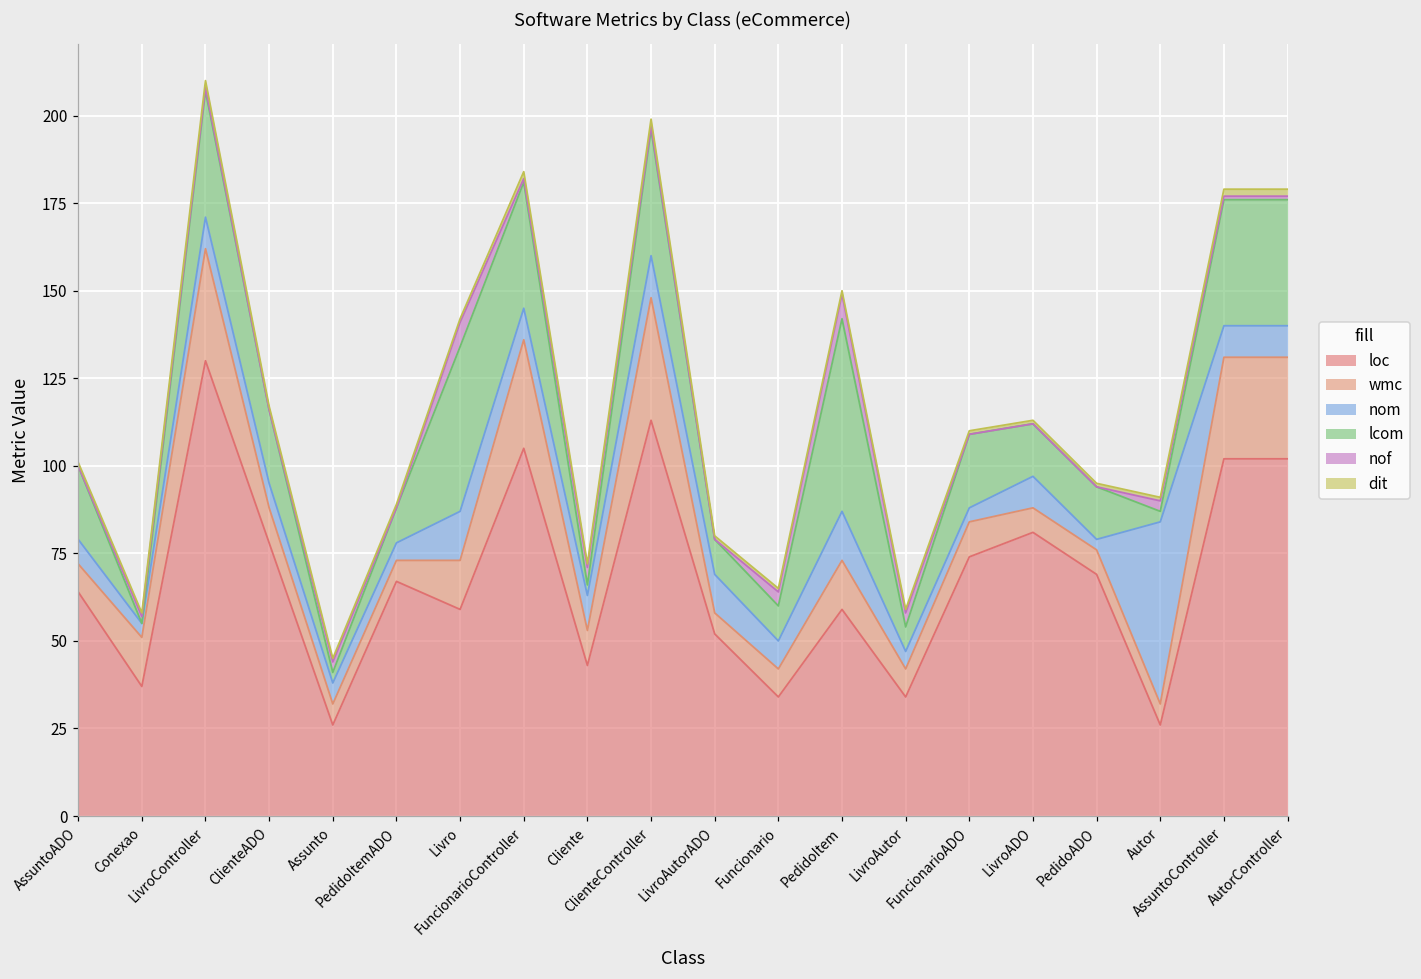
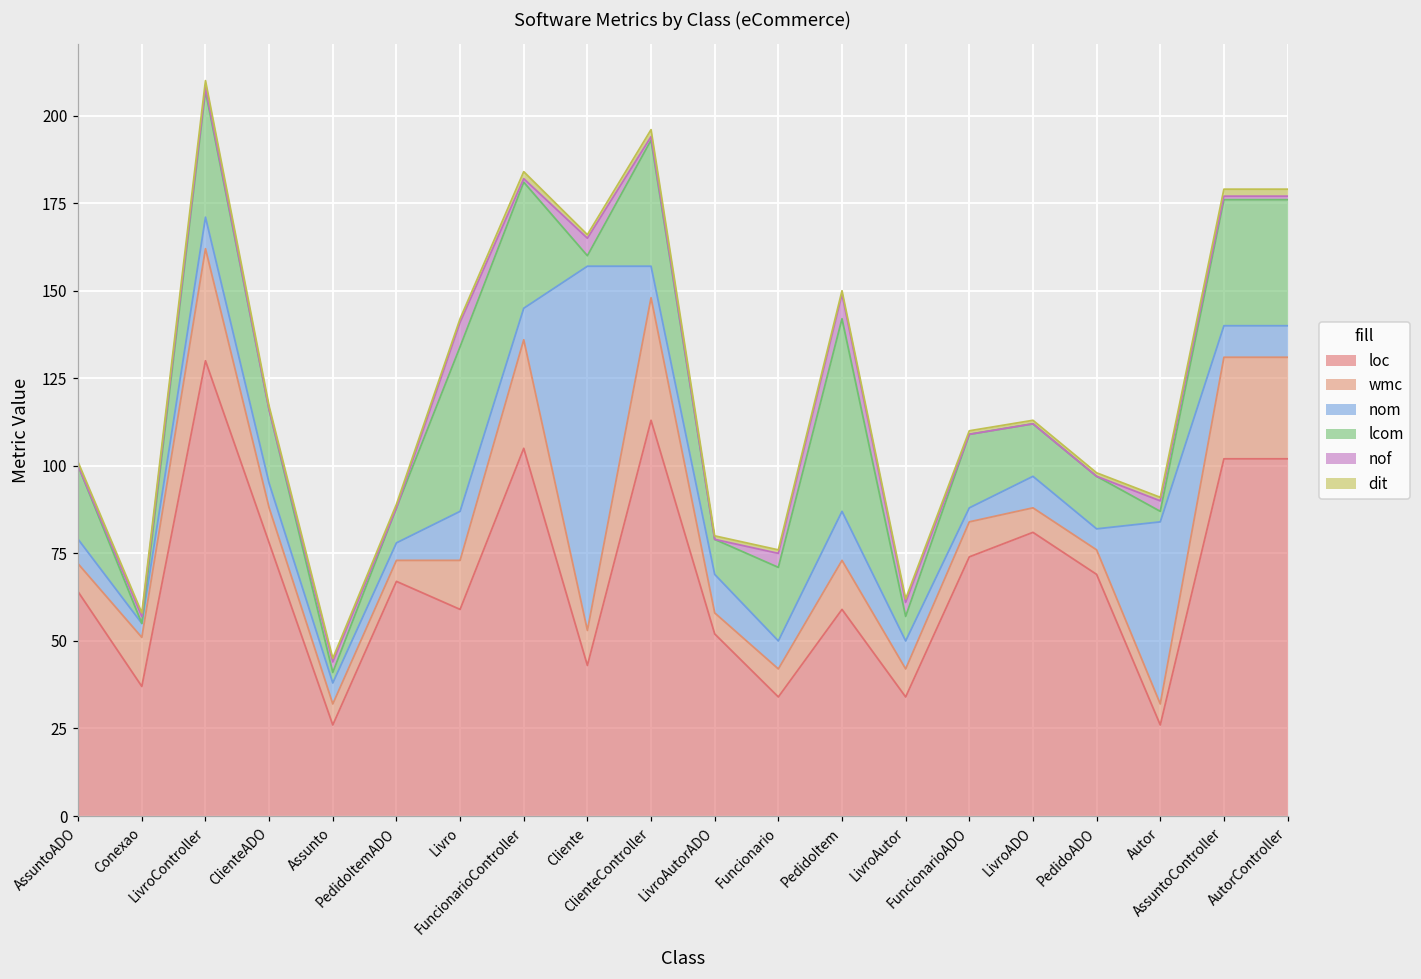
nom, Cliente: 10 -> 104
nom, ClienteController: 12 -> 9
lcom, Funcionario: 10 -> 21
nom, LivroAutor: 5 -> 8
nom, PedidoADO: 3 -> 6
